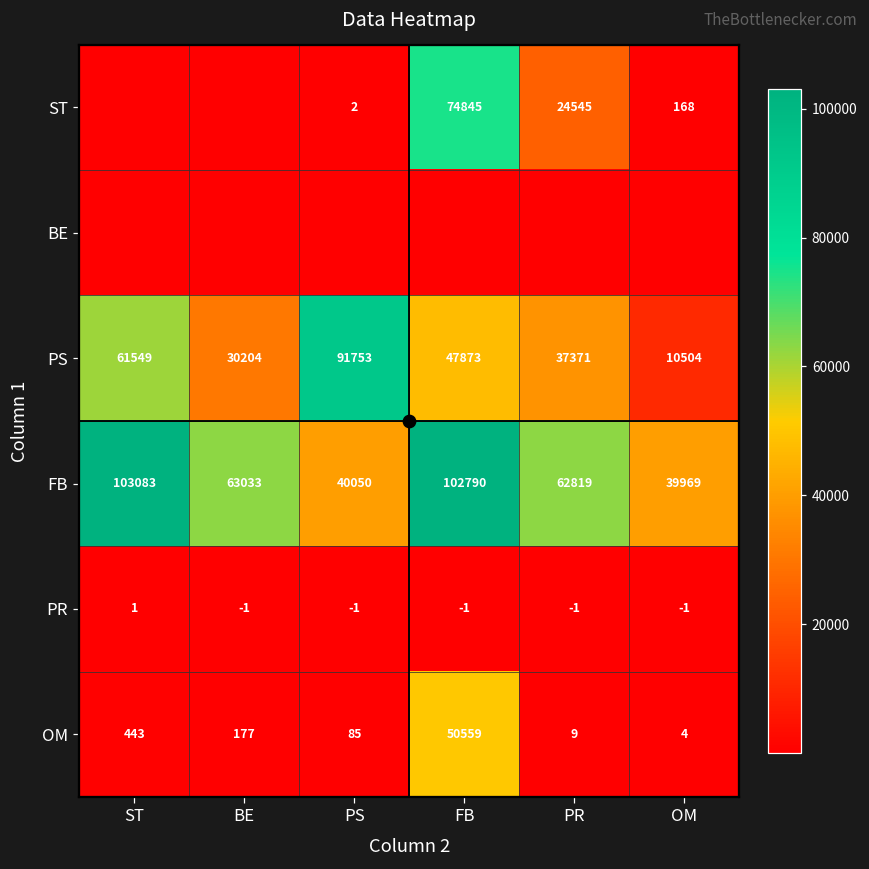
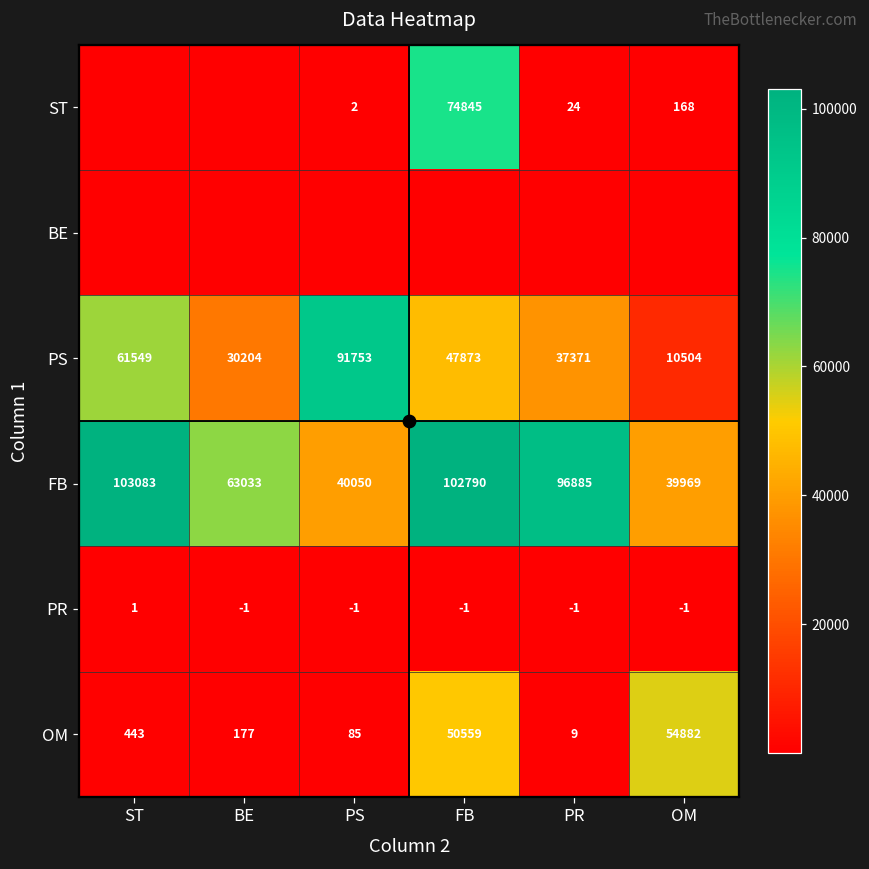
ST, PR: 24545 -> 24
FB, PR: 62819 -> 96885
OM, OM: 4 -> 54882
